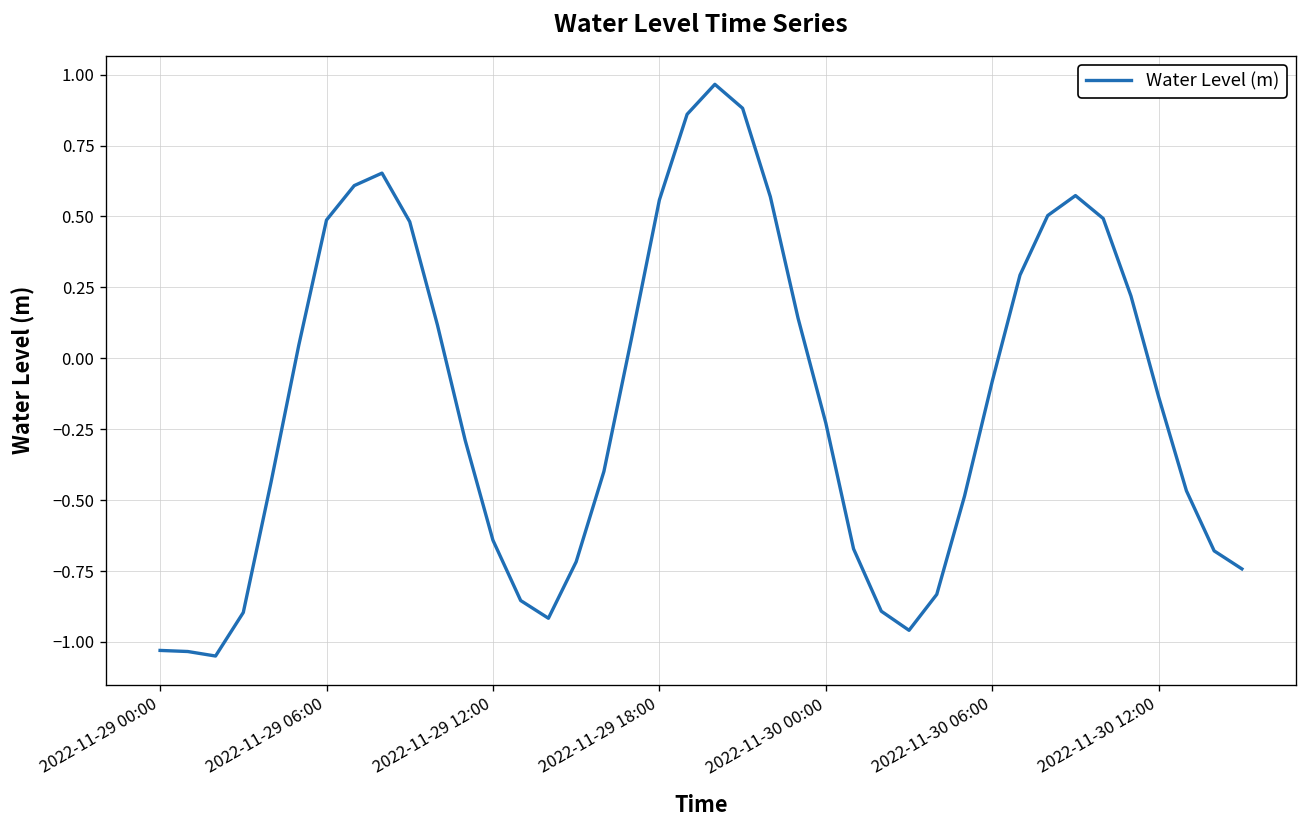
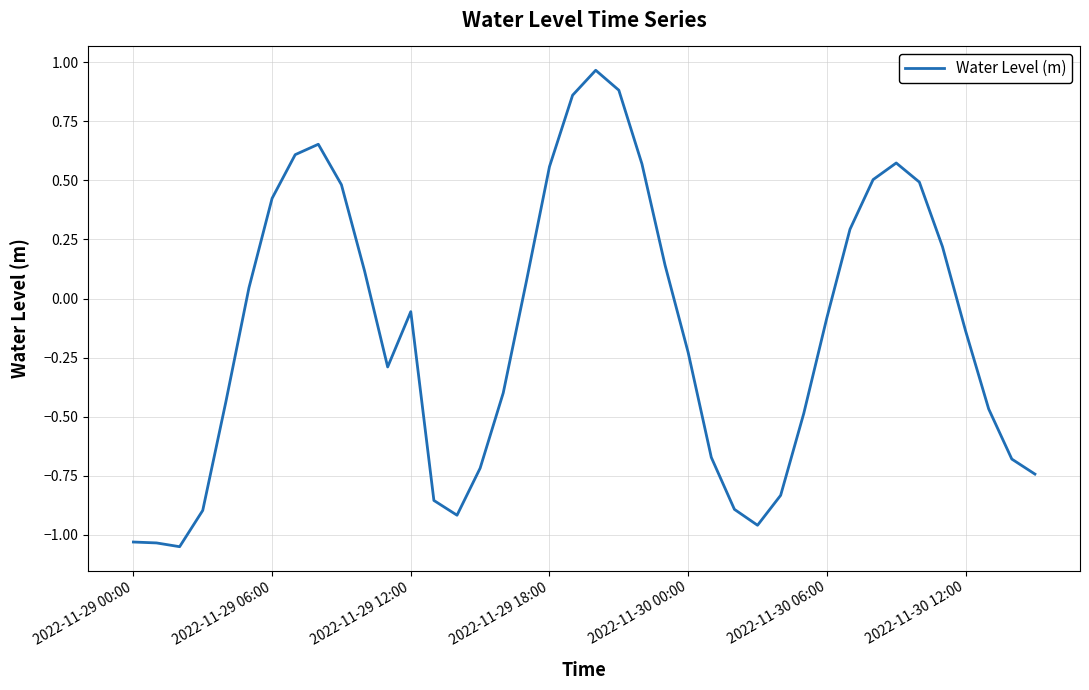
2022-11-29 06:00: 0.49 -> 0.42
2022-11-29 12:00: -0.64 -> -0.06
